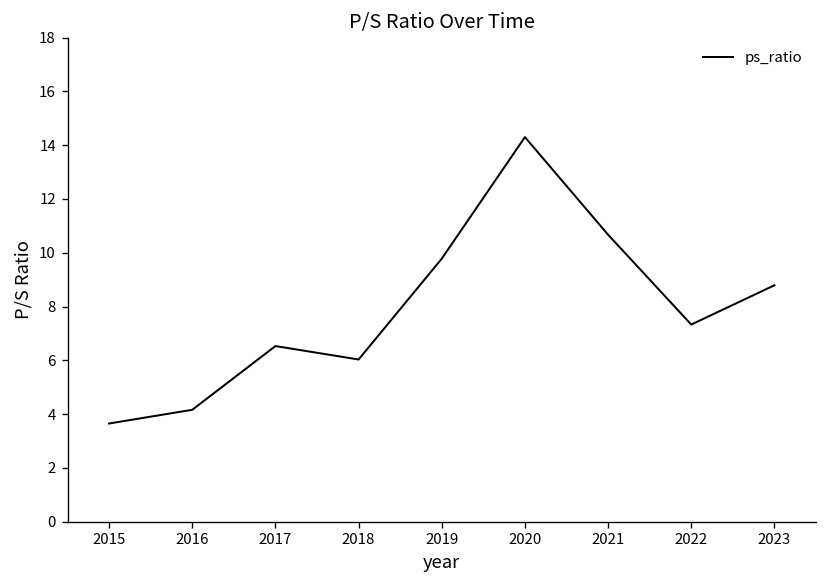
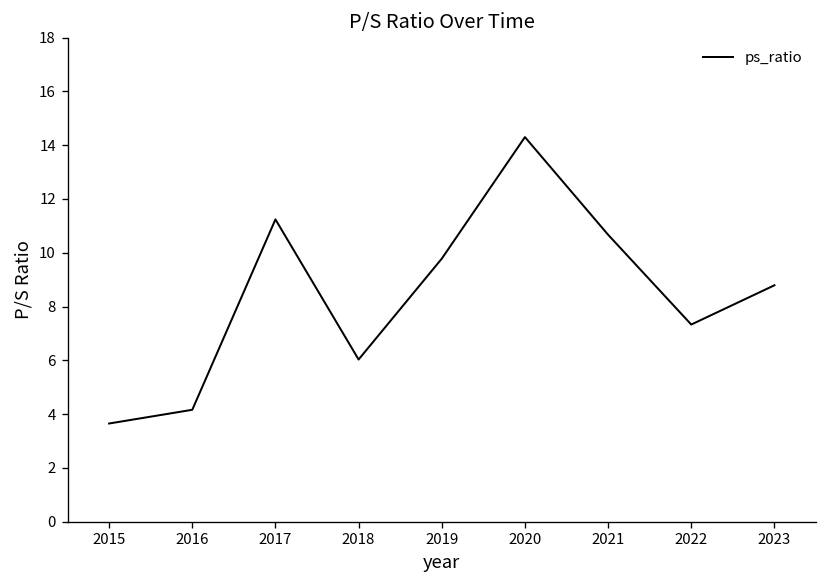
2017: 6.5 -> 11.2
